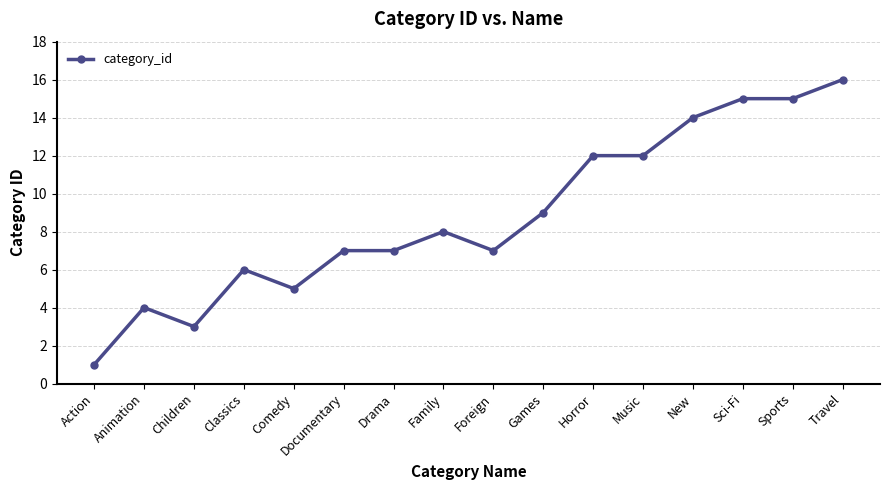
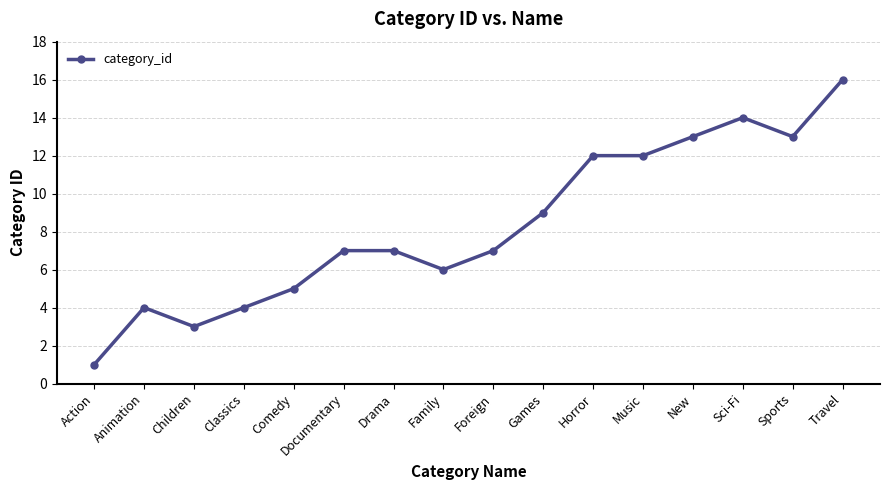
Classics: 6 -> 4
Family: 8 -> 6
New: 14 -> 13
Sci-Fi: 15 -> 14
Sports: 15 -> 13
